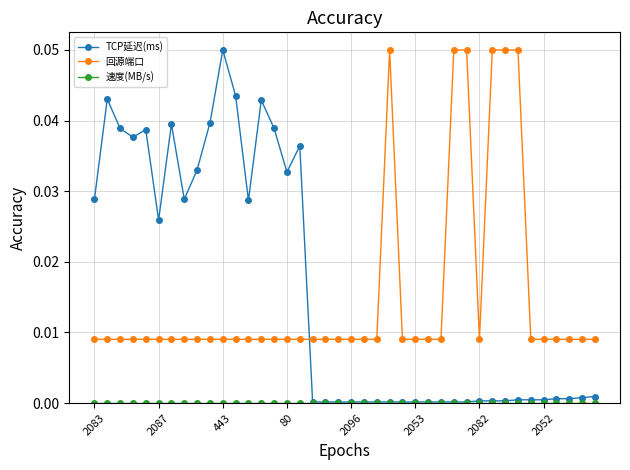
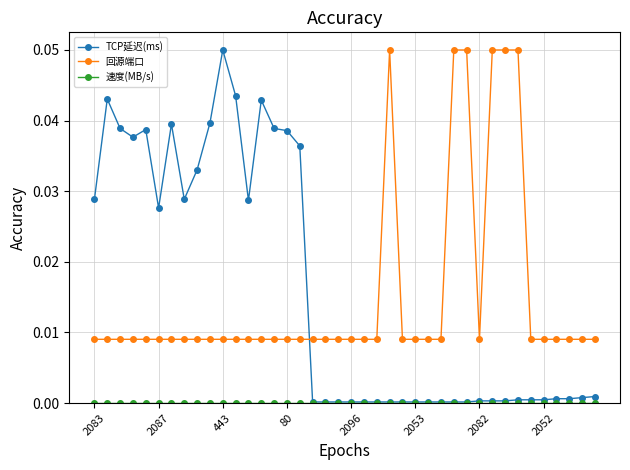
TCP延迟(ms), 2087: 0.026 -> 0.028
TCP延迟(ms), 80: 0.033 -> 0.039
